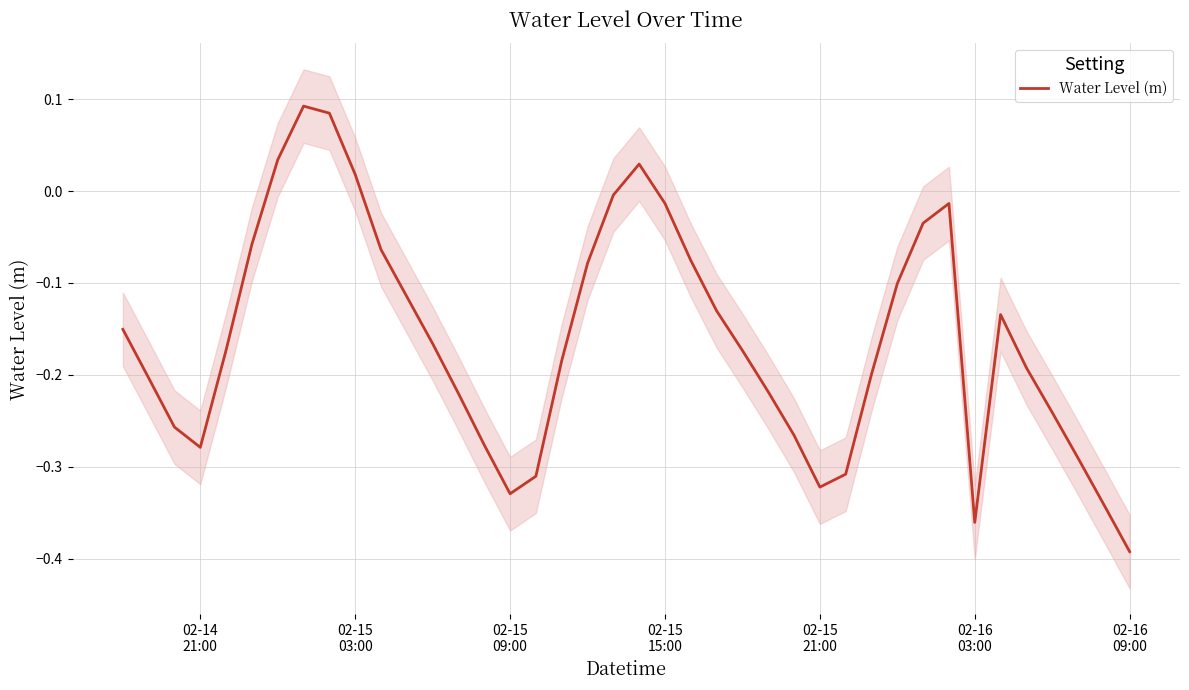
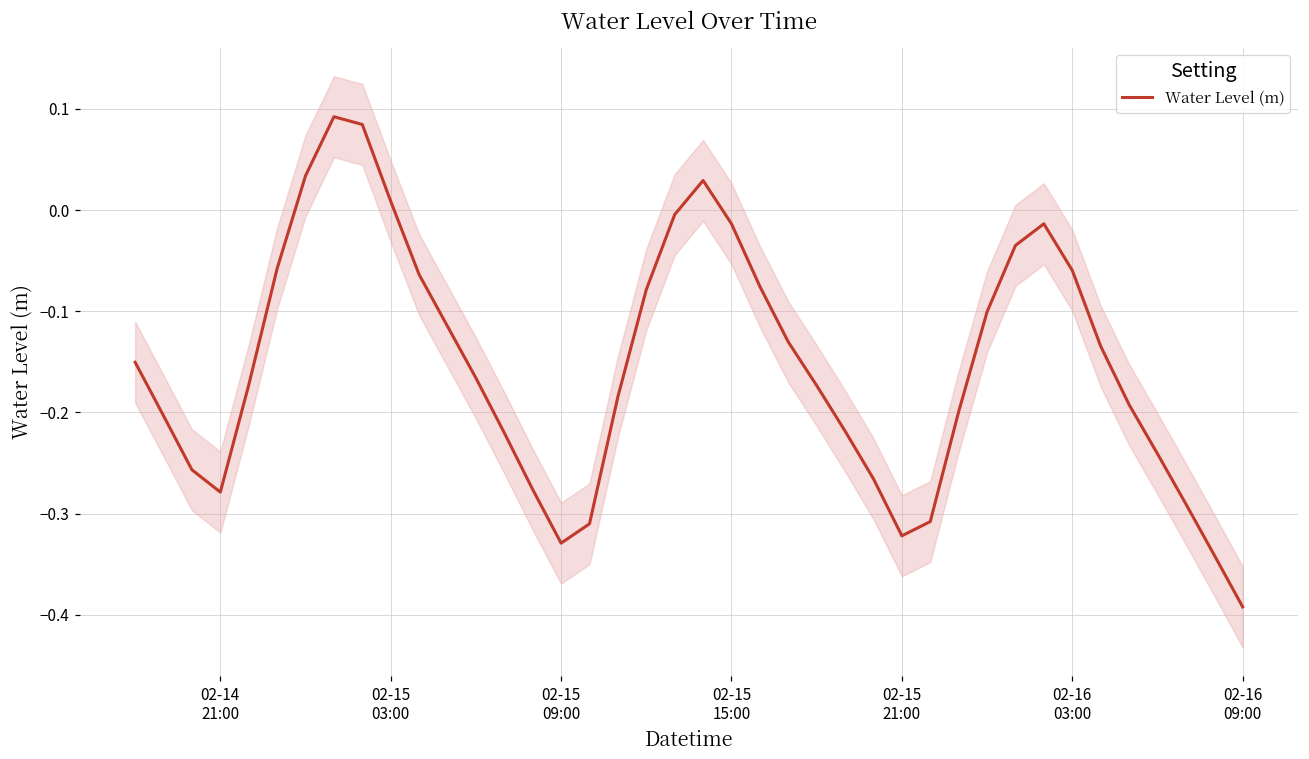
Water Level (m), 02-15 03:00: 0.02 -> 0.01
Water Level (m), 02-16 03:00: -0.36 -> -0.06
